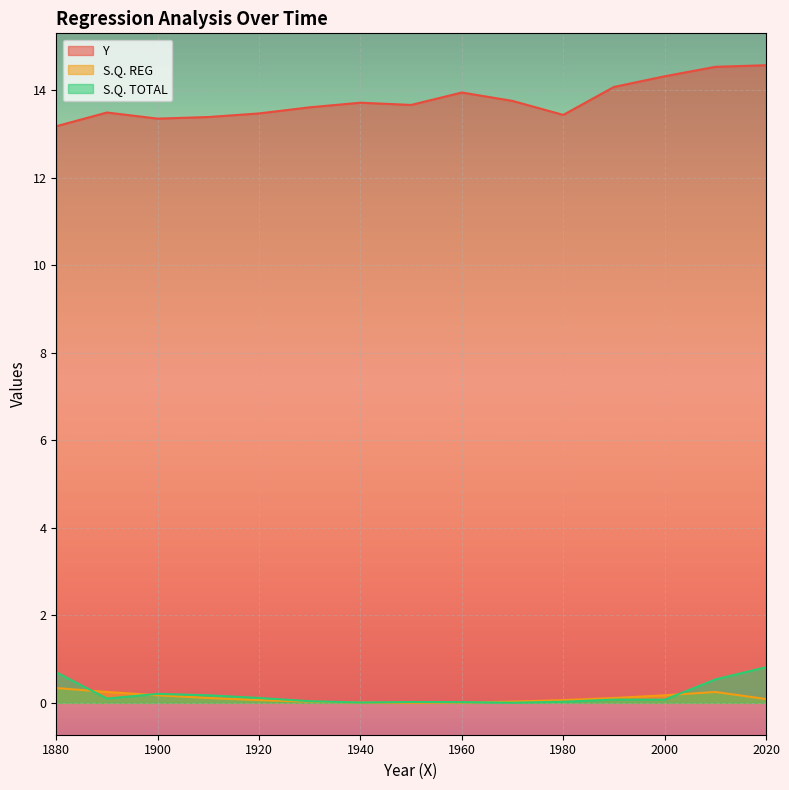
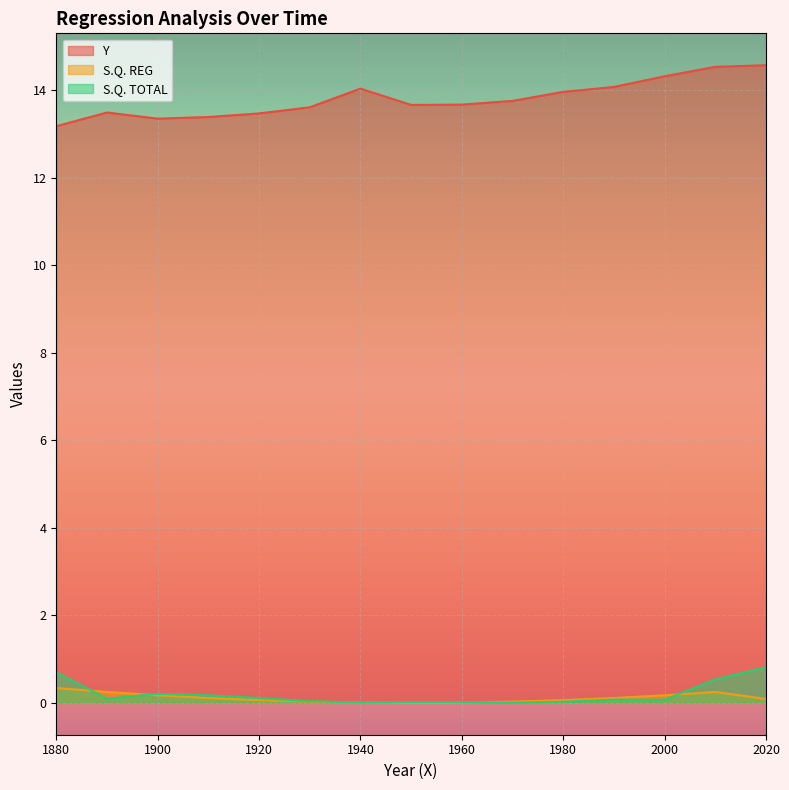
Y, 1940: 13.7 -> 14.0
Y, 1960: 14.0 -> 13.7
Y, 1980: 13.4 -> 14.0
